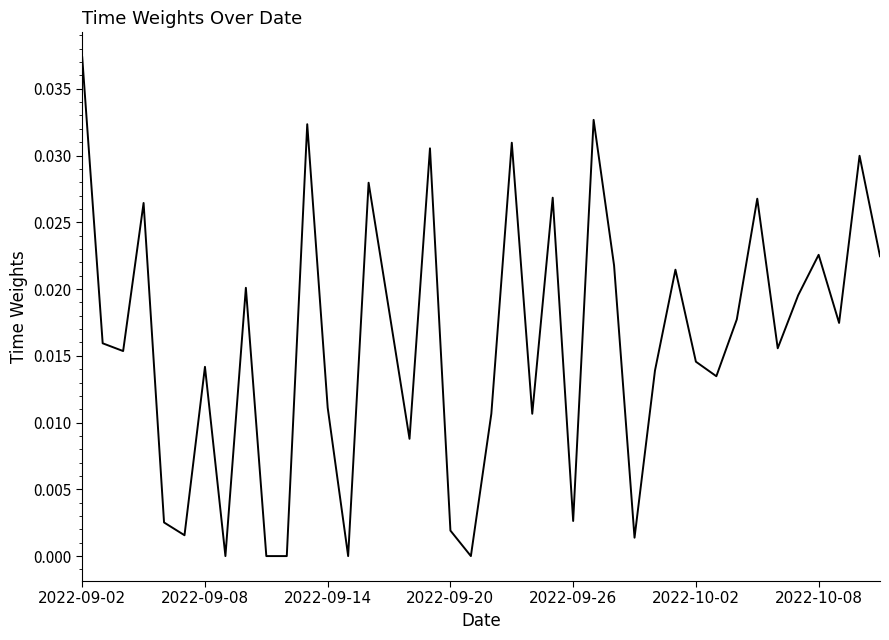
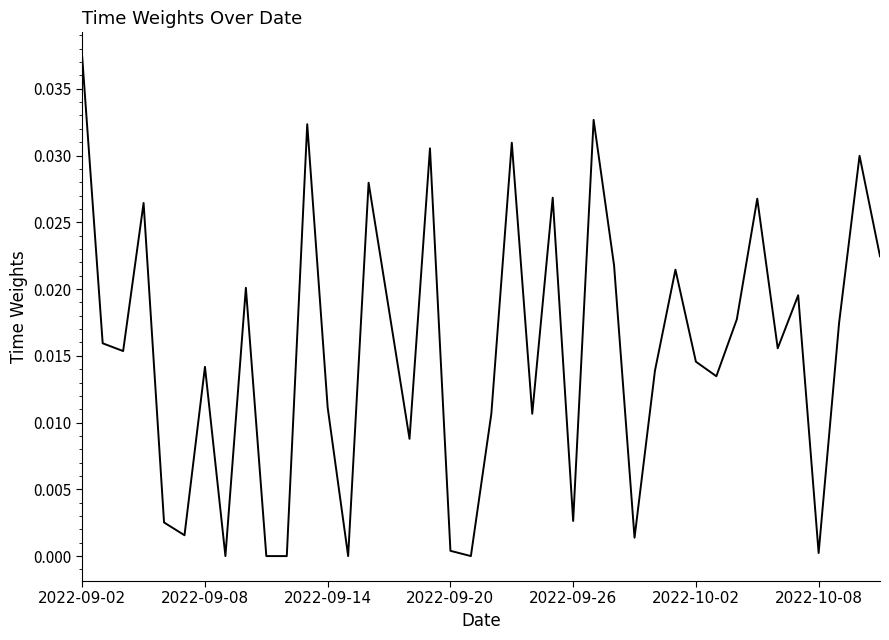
2022-09-20: 0.0019 -> 0.0004
2022-10-08: 0.0226 -> 0.0002
